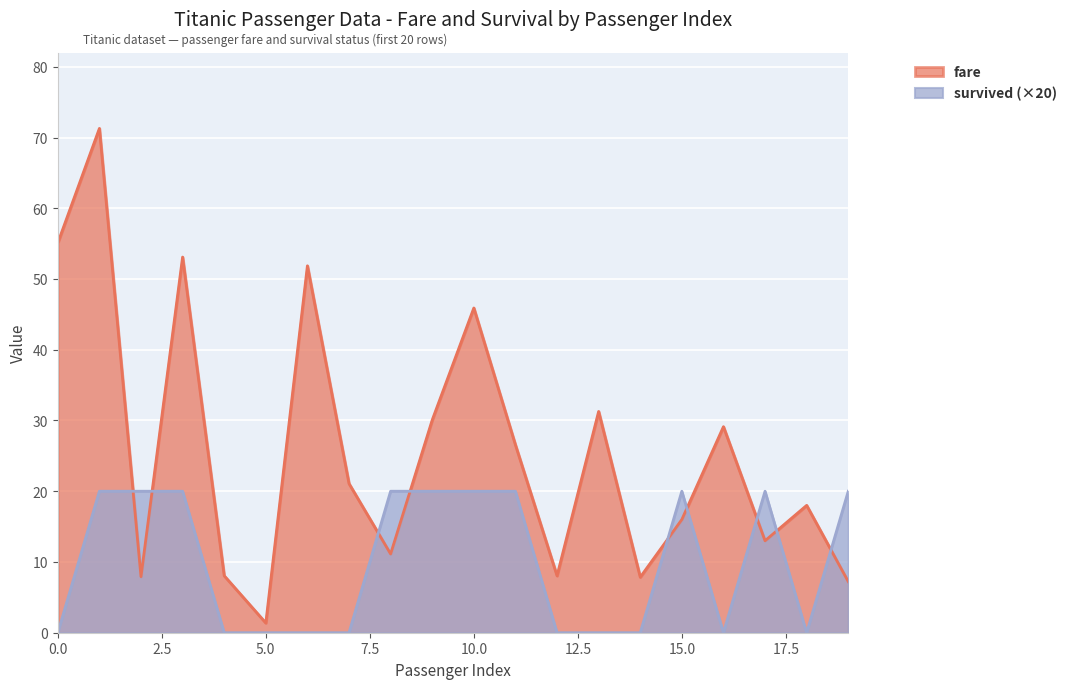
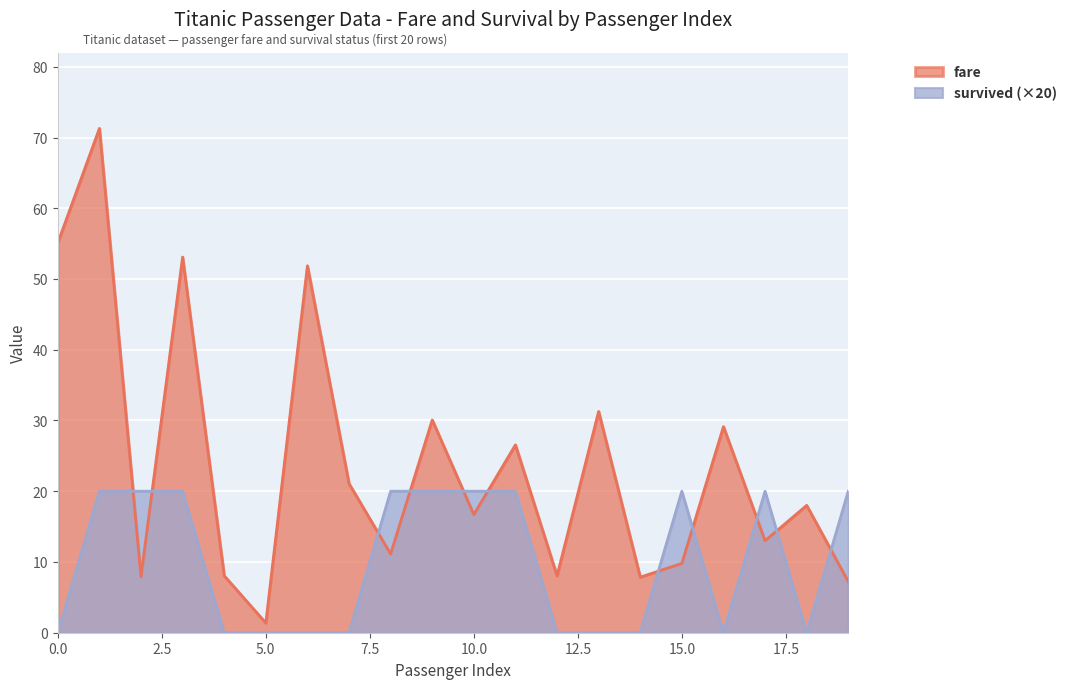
fare, 10.0: 46 -> 17
fare, 15.0: 16 -> 10
